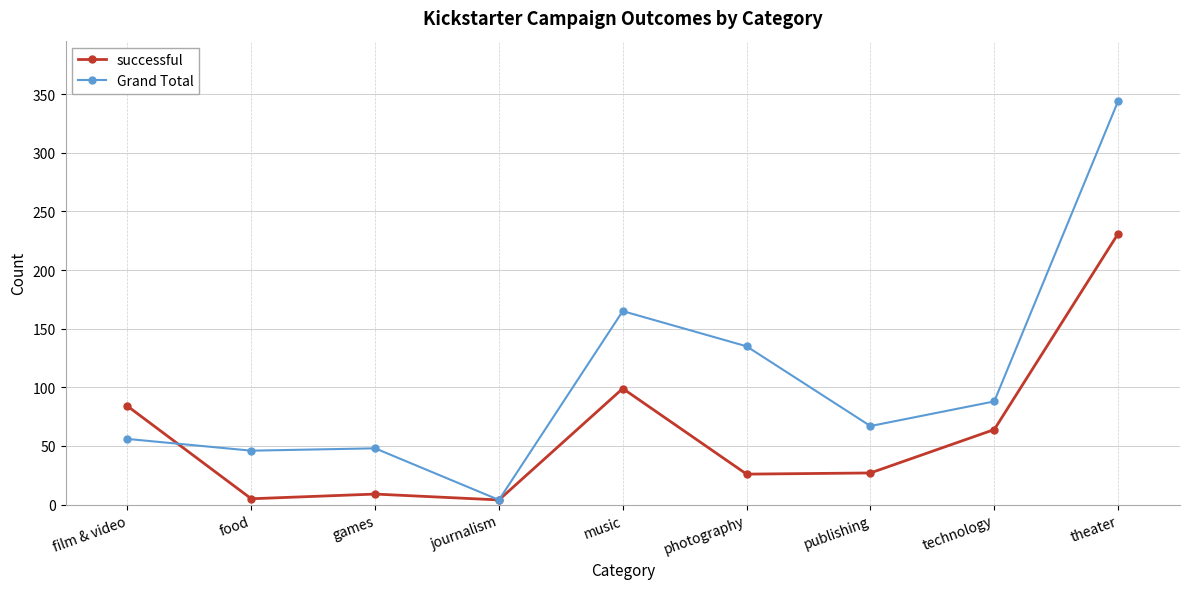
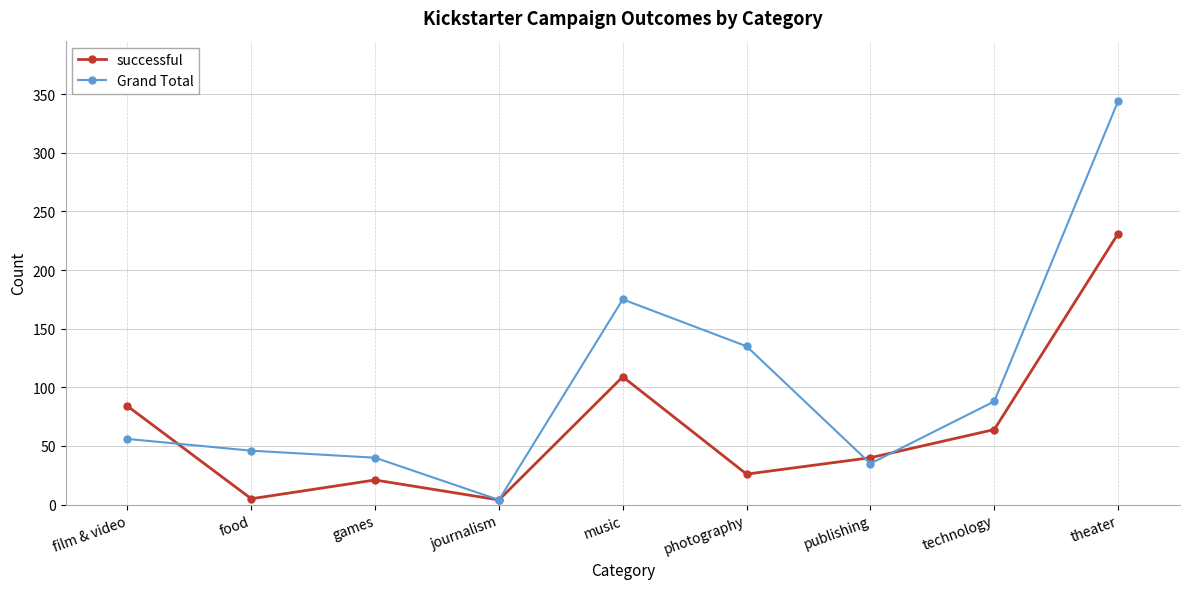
successful, games: 9 -> 21
Grand Total, games: 48 -> 40
successful, music: 99 -> 109
Grand Total, music: 165 -> 175
successful, publishing: 27 -> 40
Grand Total, publishing: 67 -> 35
